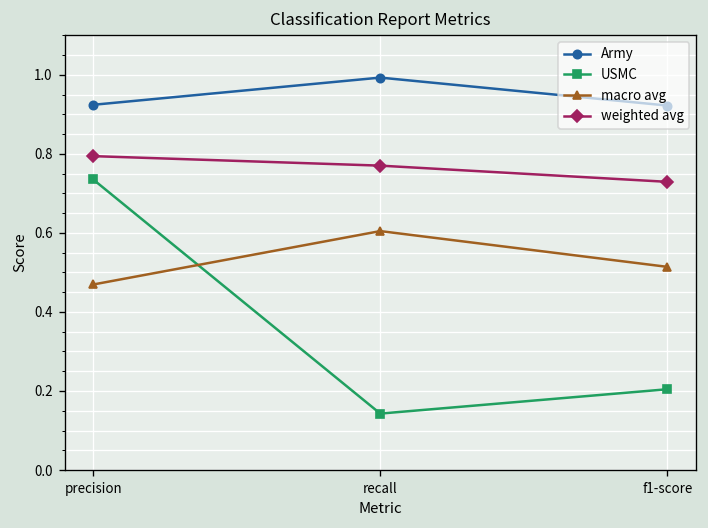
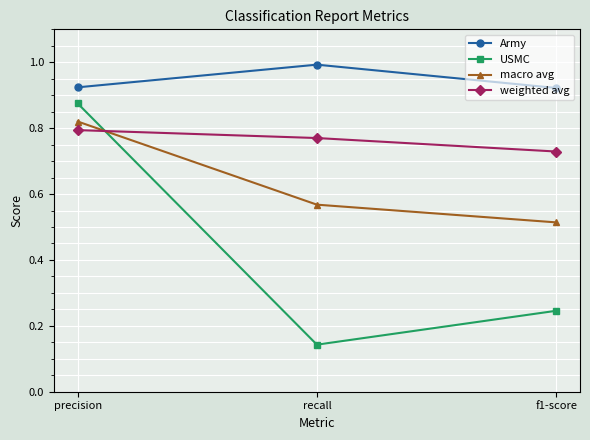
USMC, precision: 0.74 -> 0.88
macro avg, precision: 0.47 -> 0.82
macro avg, recall: 0.60 -> 0.57
USMC, f1-score: 0.20 -> 0.25
